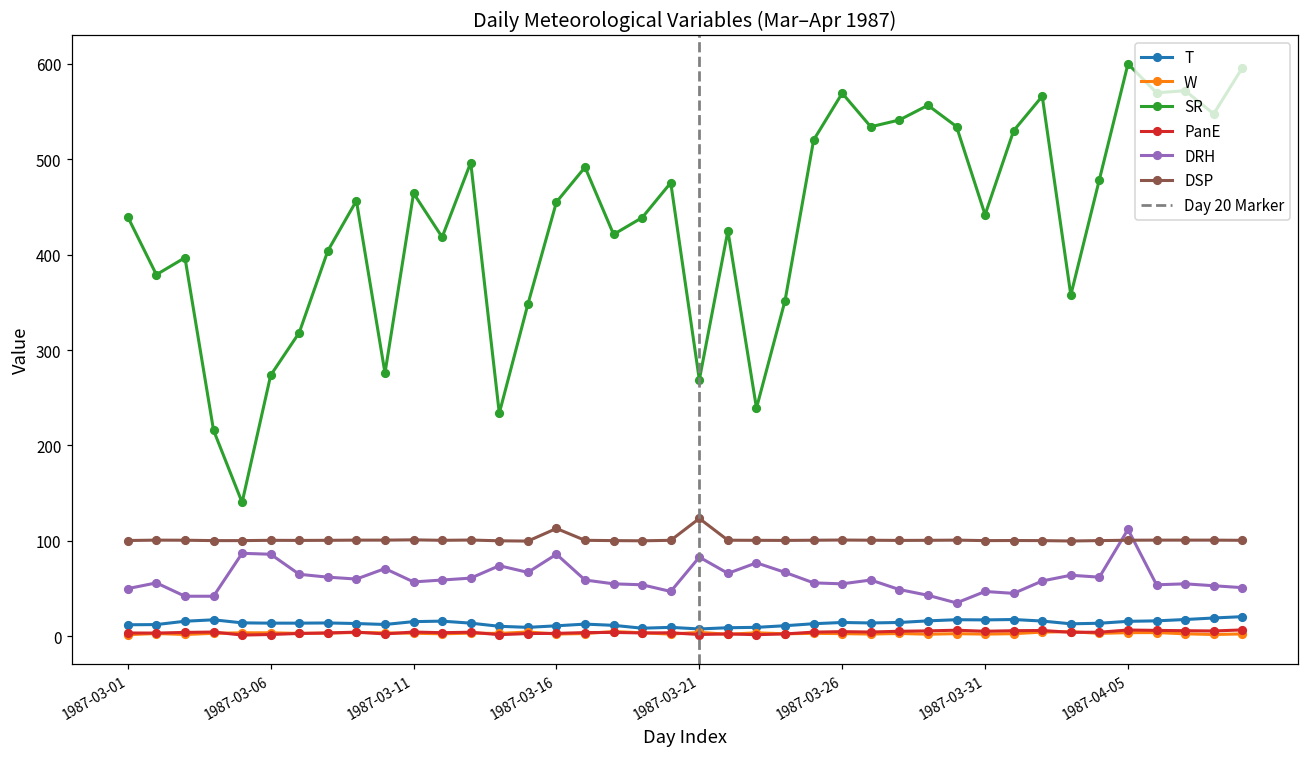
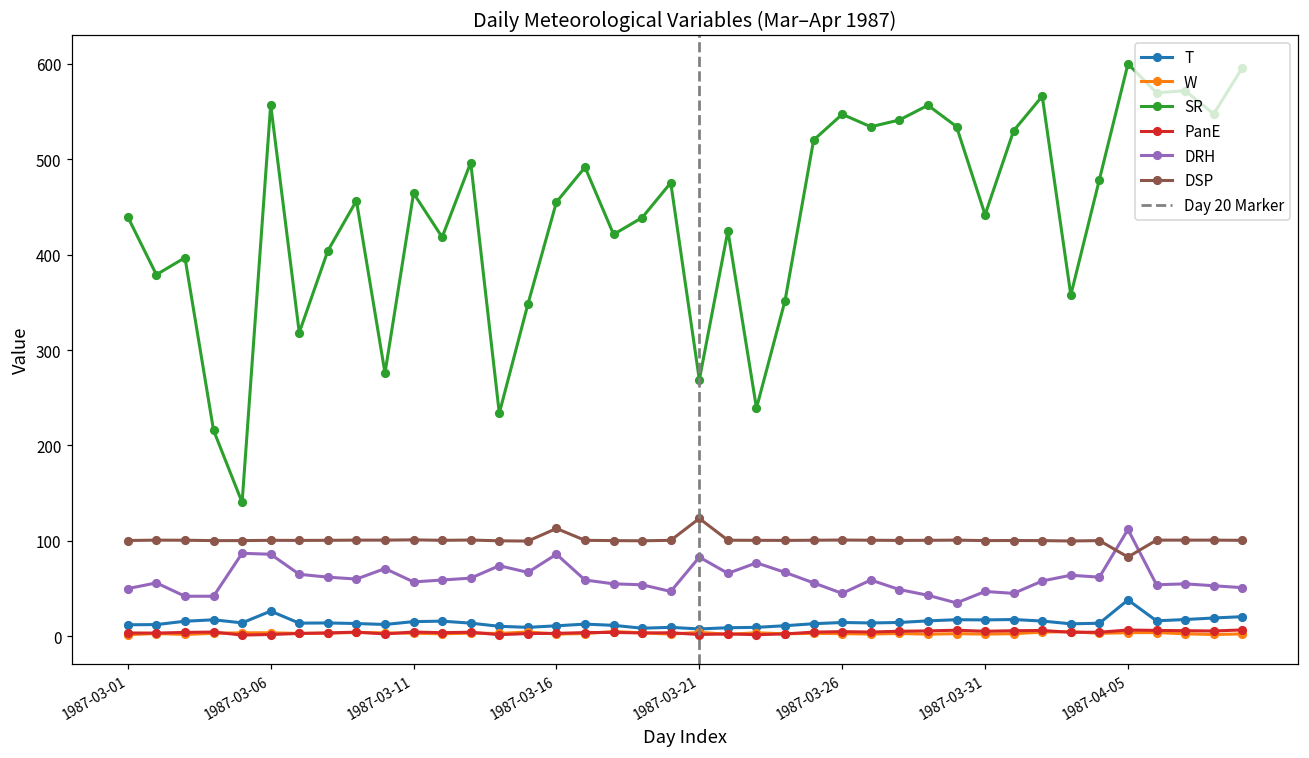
T, 1987-03-06: 10 -> 30
SR, 1987-03-06: 270 -> 560
SR, 1987-03-26: 570 -> 550
DRH, 1987-03-26: 60 -> 50
T, 1987-04-05: 20 -> 40
DSP, 1987-04-05: 100 -> 80
